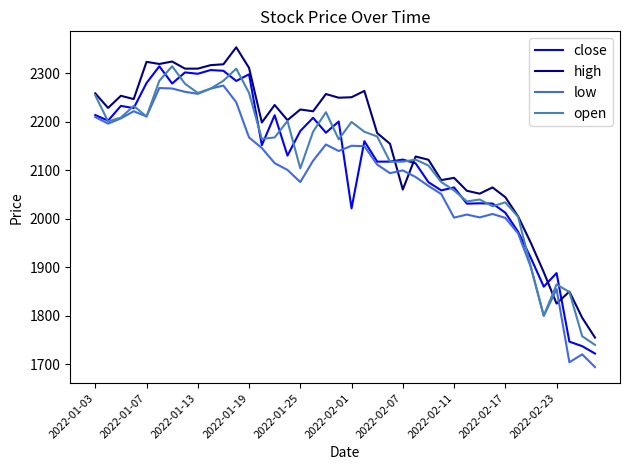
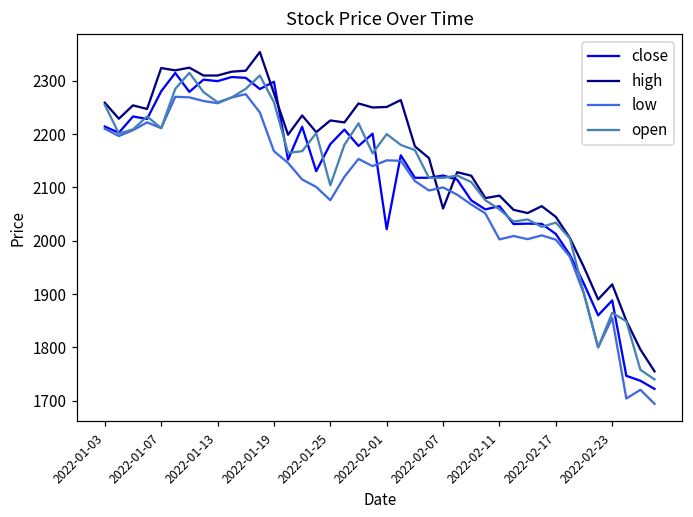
high, 2022-01-19: 2310 -> 2280
high, 2022-02-23: 1830 -> 1920
